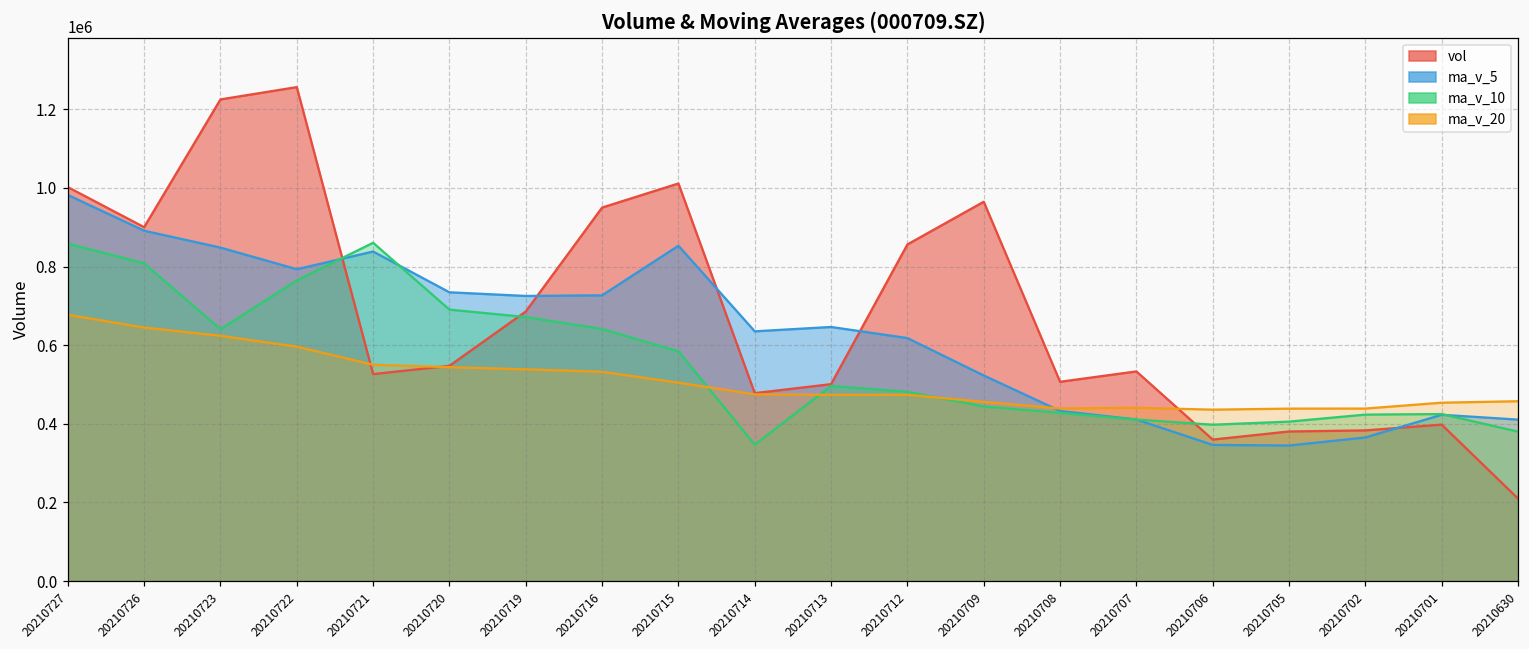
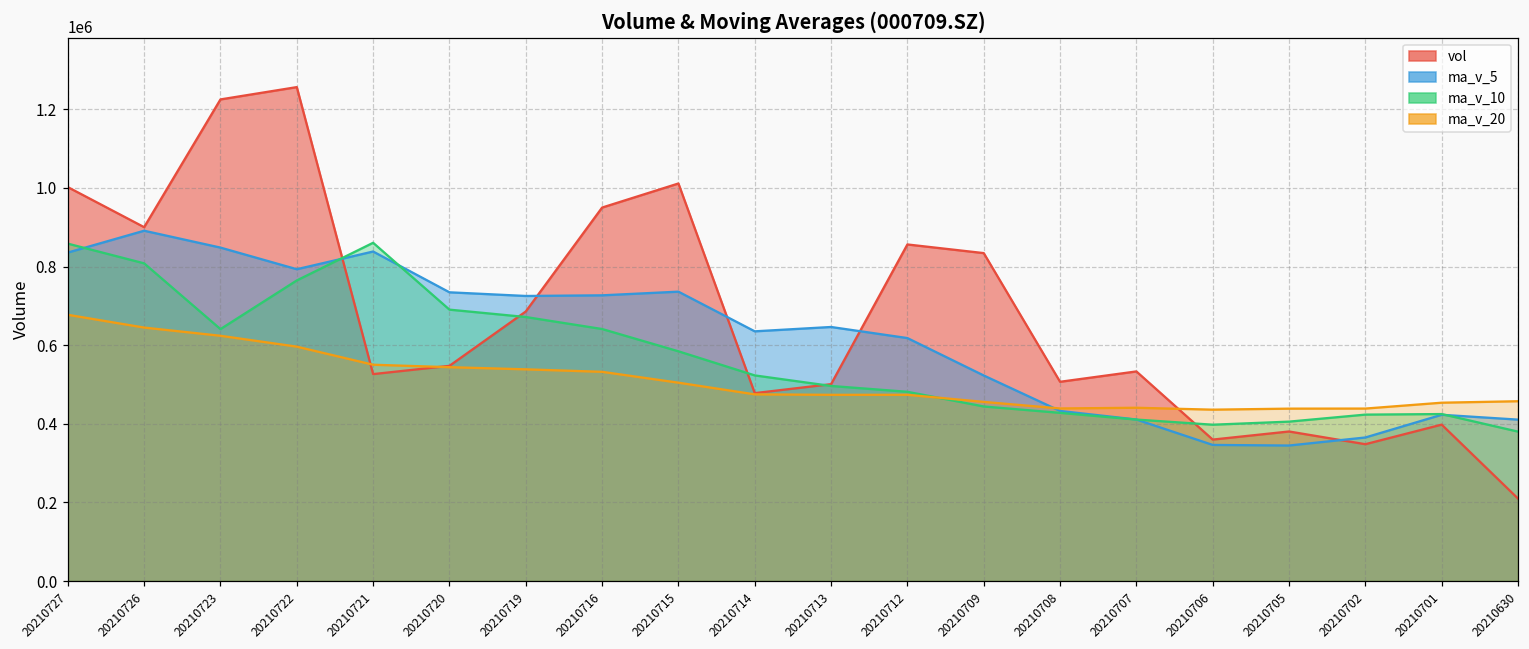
ma_v_5, 20210727: 980000 -> 840000
ma_v_5, 20210715: 850000 -> 740000
ma_v_10, 20210714: 350000 -> 520000
vol, 20210709: 960000 -> 830000
vol, 20210702: 380000 -> 350000
